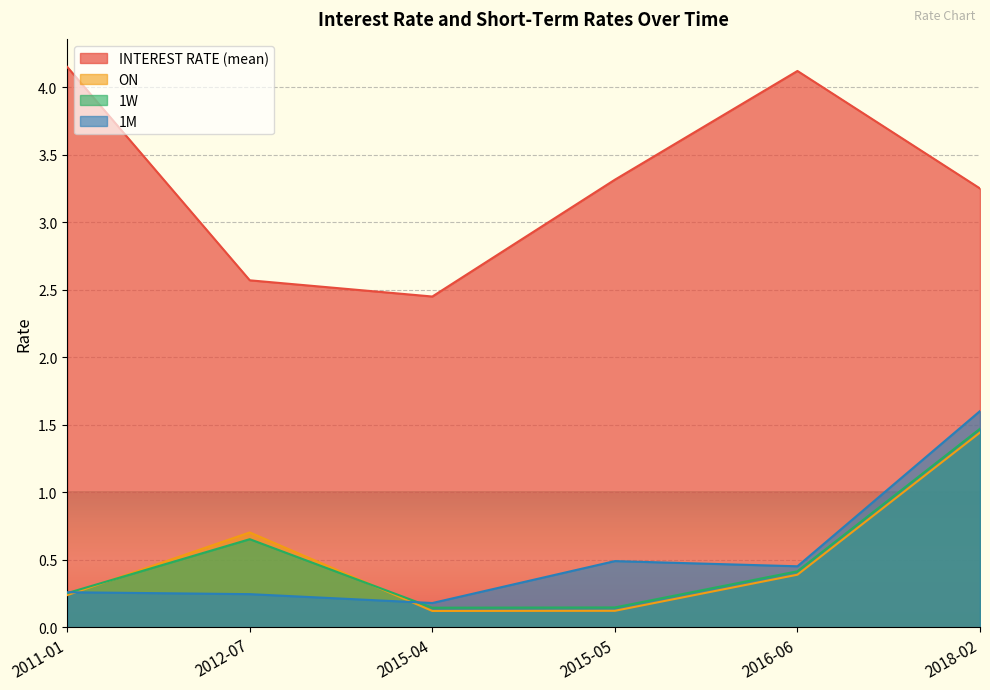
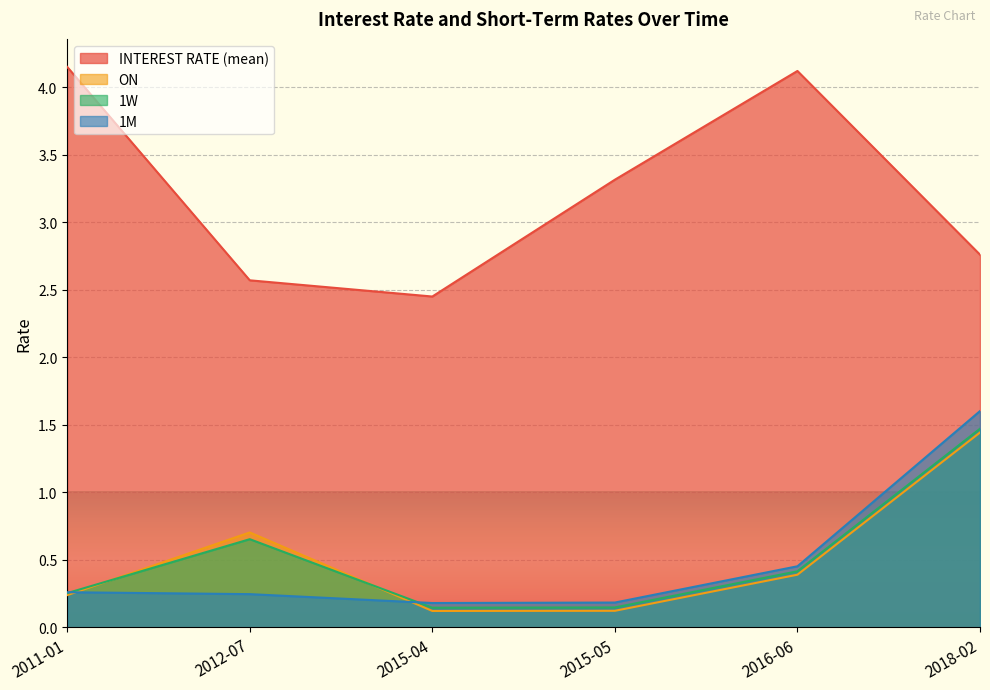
1M, 2015-05: 0.49 -> 0.18
INTEREST RATE (mean), 2018-02: 3.25 -> 2.76
